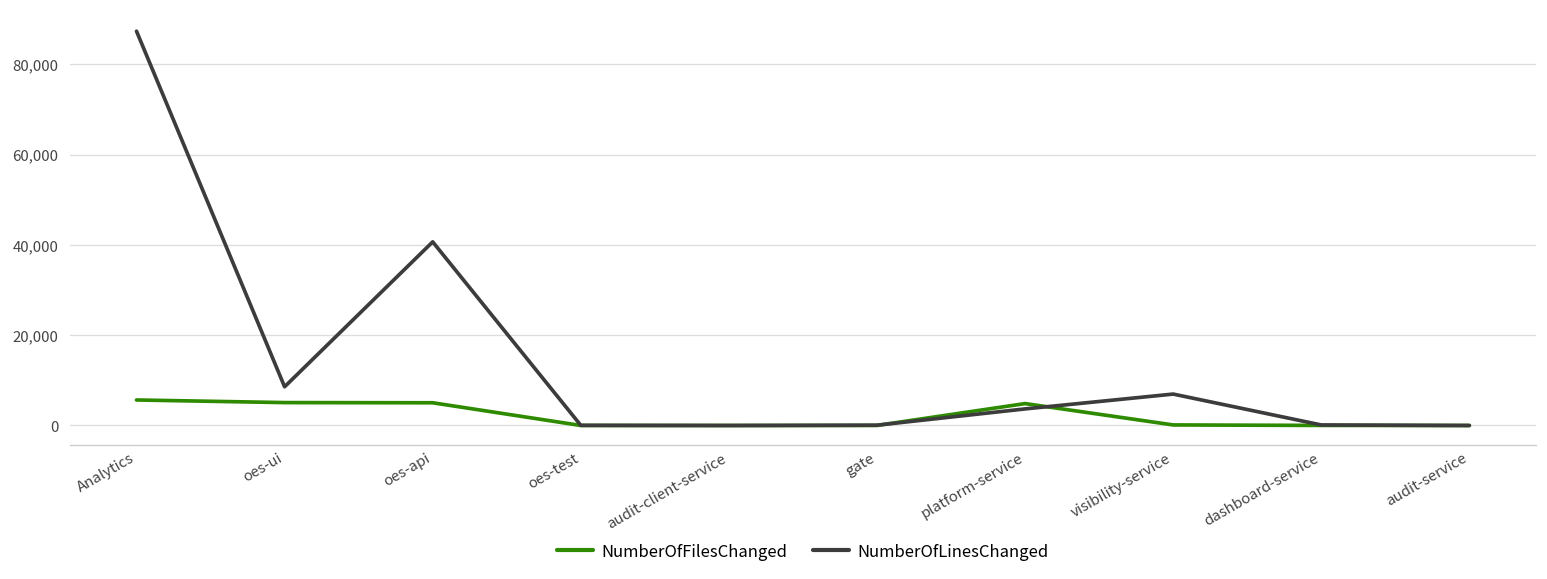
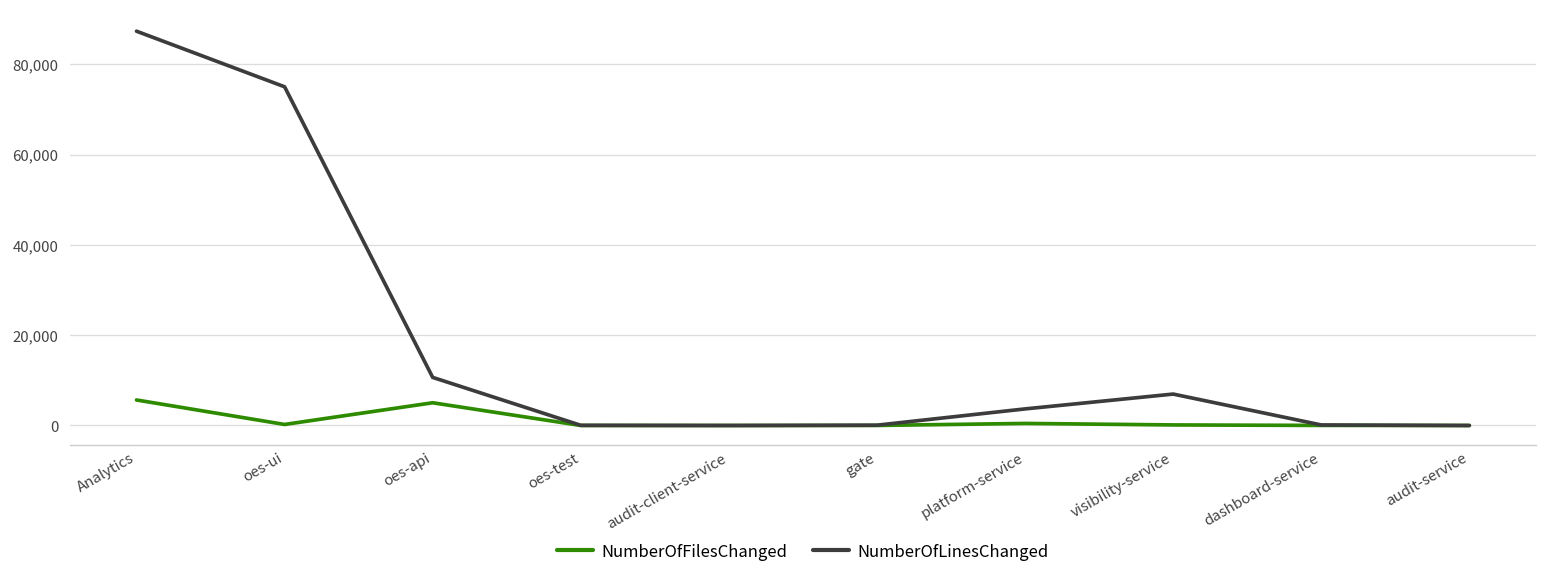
NumberOfFilesChanged, oes-ui: 5,000 -> 0
NumberOfLinesChanged, oes-ui: 9,000 -> 75,000
NumberOfLinesChanged, oes-api: 41,000 -> 11,000
NumberOfFilesChanged, platform-service: 5,000 -> 0
